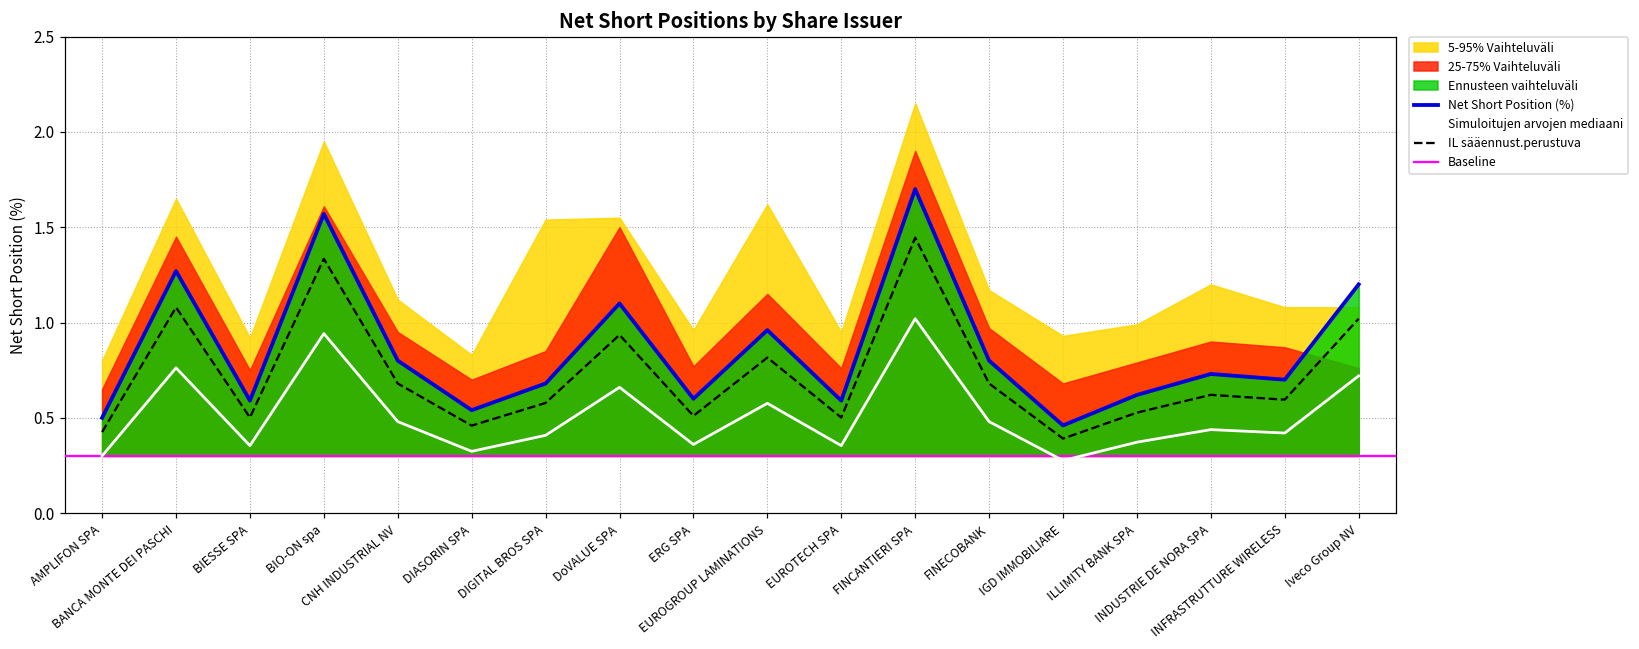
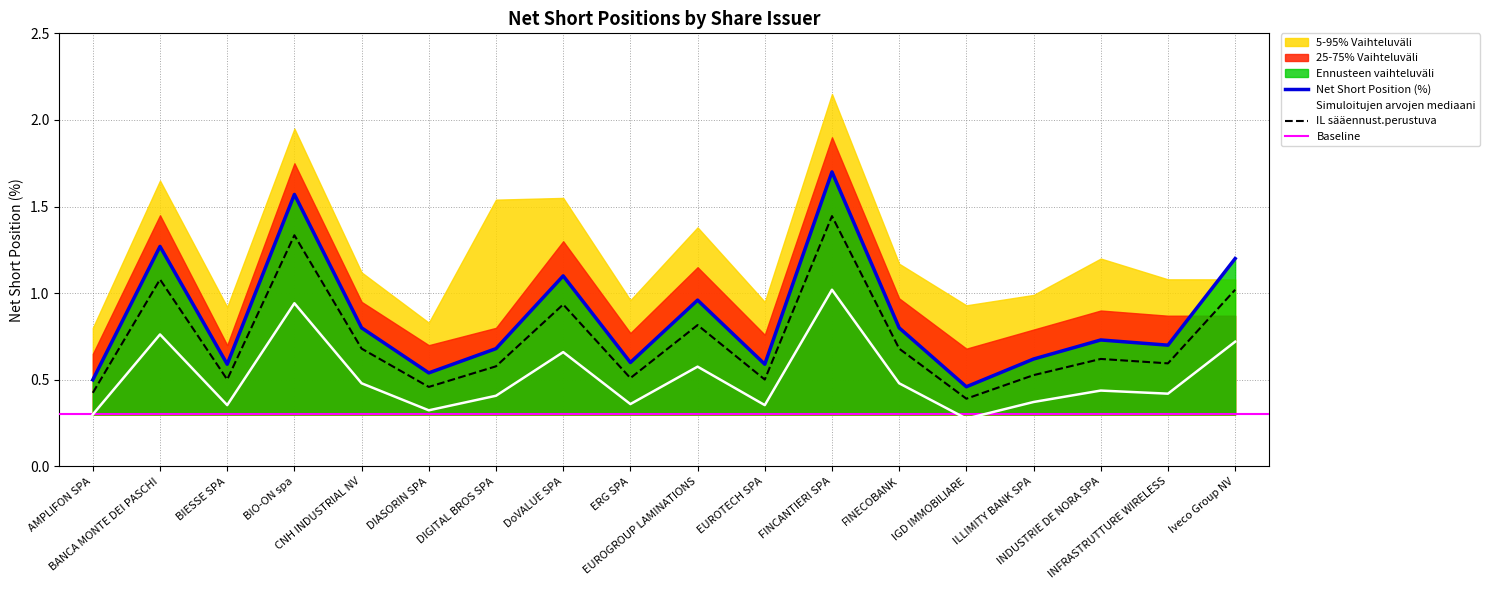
25-75% Vaihteluväli, BIESSE SPA: 0.75 -> 0.70
25-75% Vaihteluväli, BIO-ON spa: 1.61 -> 1.75
25-75% Vaihteluväli, DIGITAL BROS SPA: 0.85 -> 0.80
25-75% Vaihteluväli, DoVALUE SPA: 1.5 -> 1.3
5-95% Vaihteluväli, EUROGROUP LAMINATIONS: 1.62 -> 1.38
25-75% Vaihteluväli, Iveco Group NV: 0.76 -> 0.87
